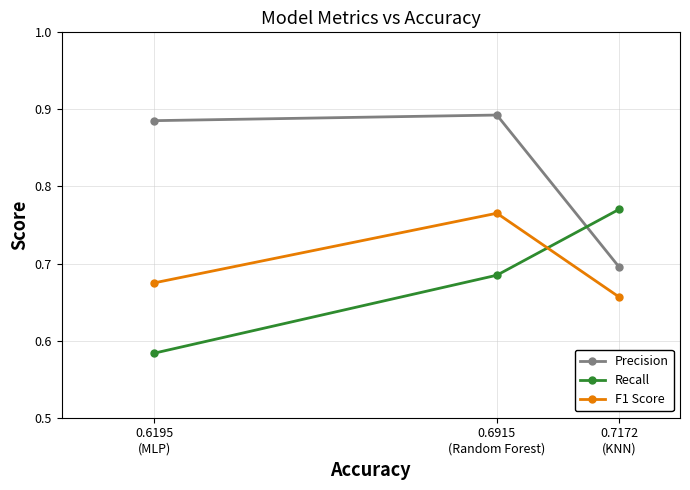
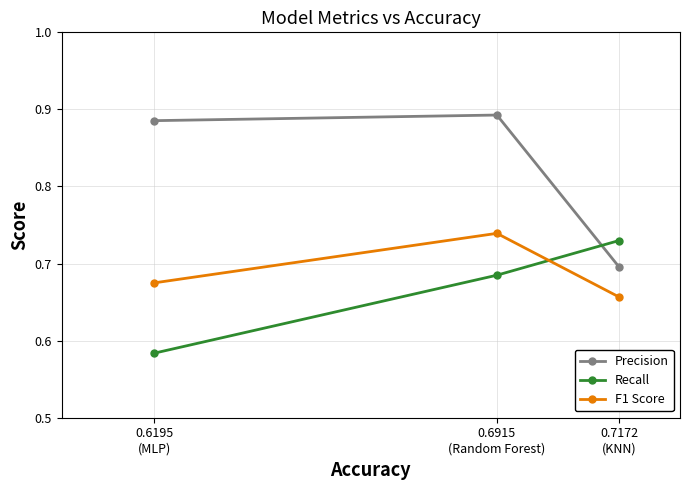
F1 Score, 0.6915 (Random Forest): 0.77 -> 0.74
Recall, 0.7172 (KNN): 0.77 -> 0.73
